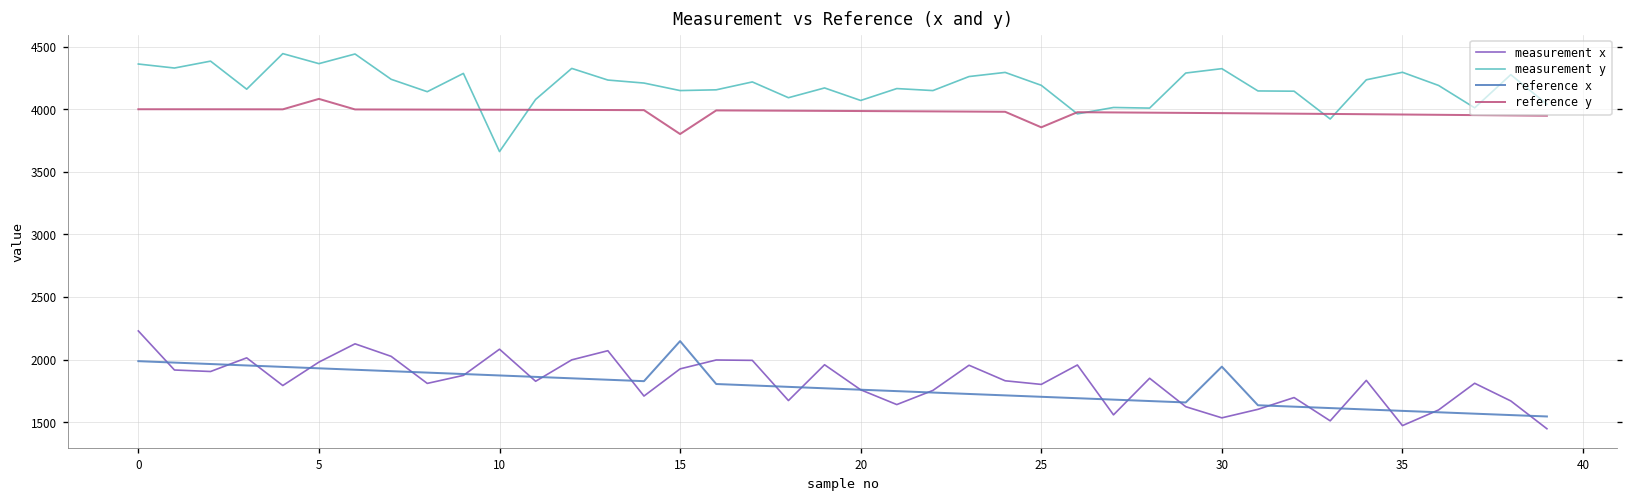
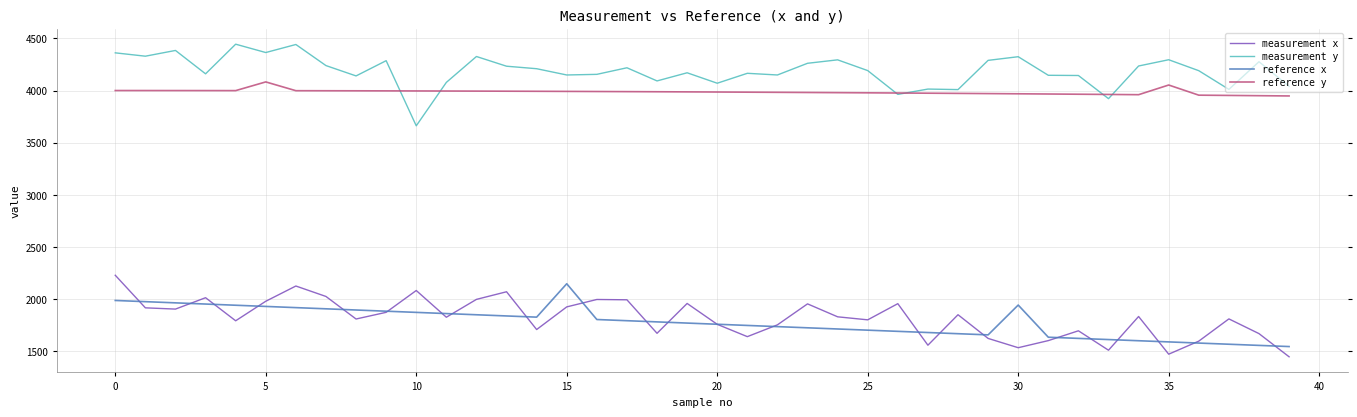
reference y, 15: 3800 -> 3990
reference y, 25: 3860 -> 3980
reference y, 35: 3960 -> 4050
